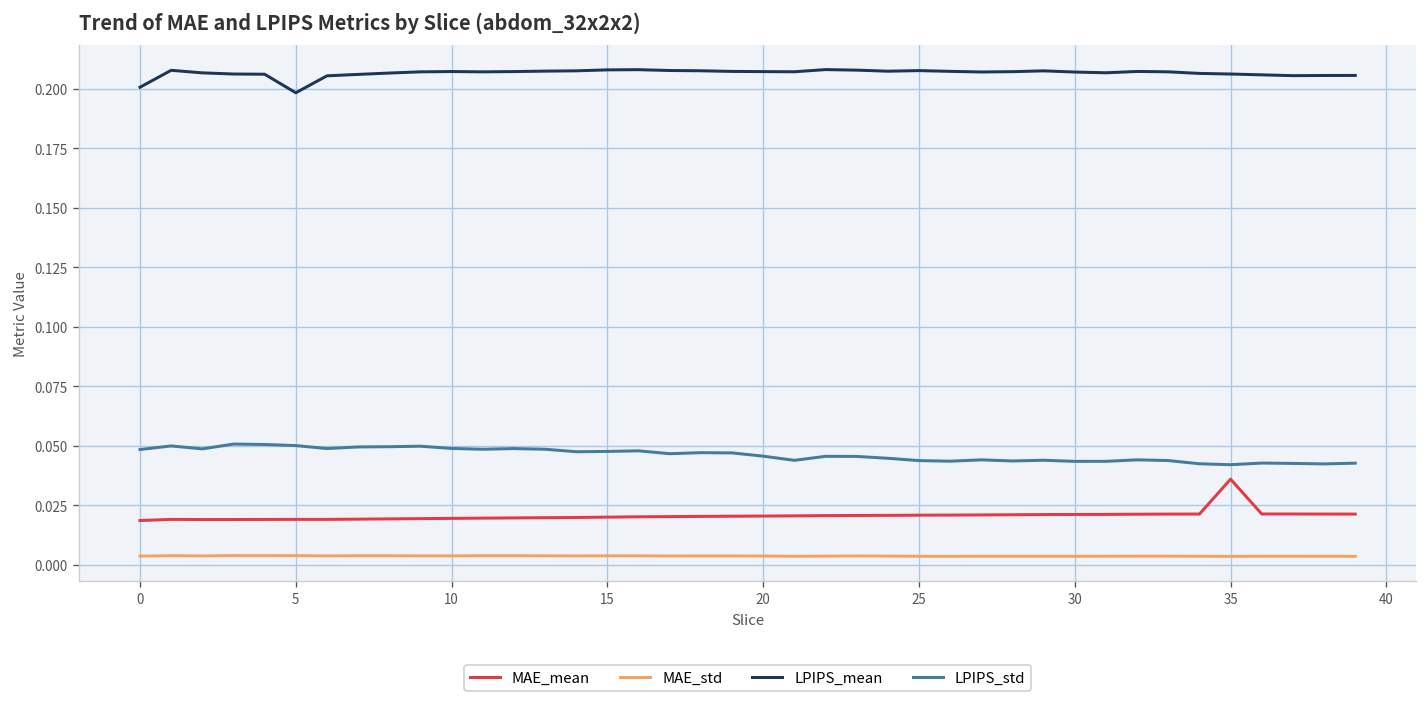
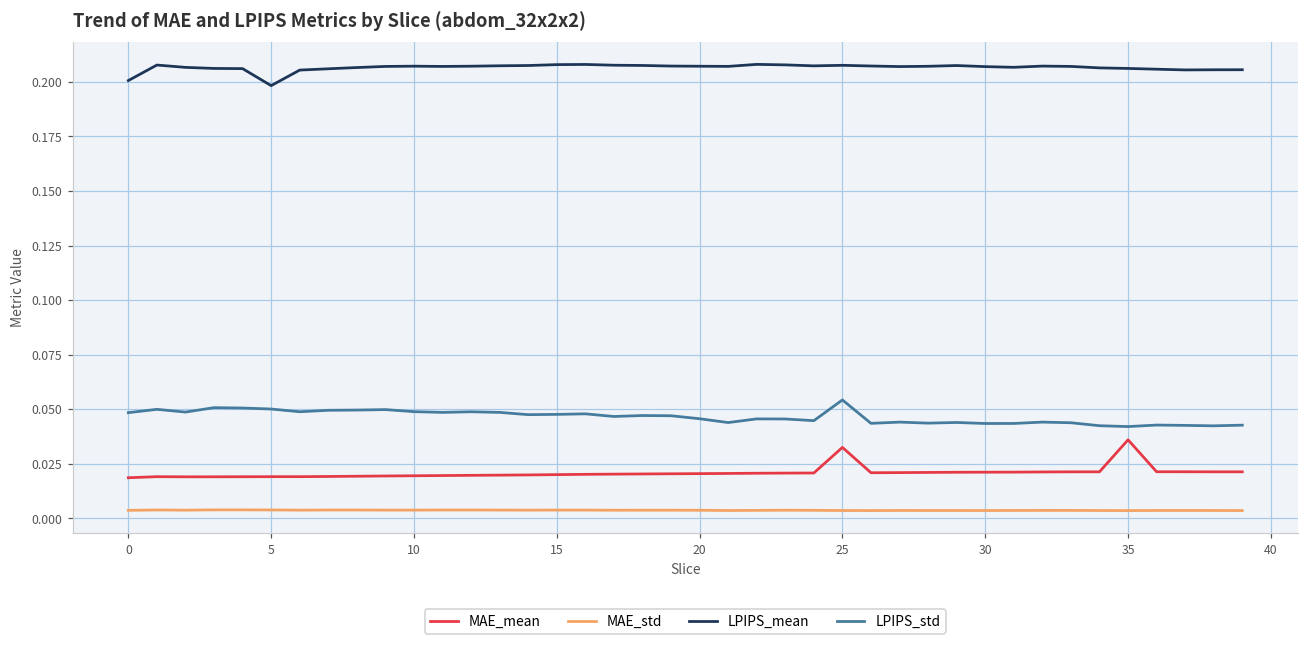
MAE_mean, 25: 0.021 -> 0.033
LPIPS_std, 25: 0.044 -> 0.054
